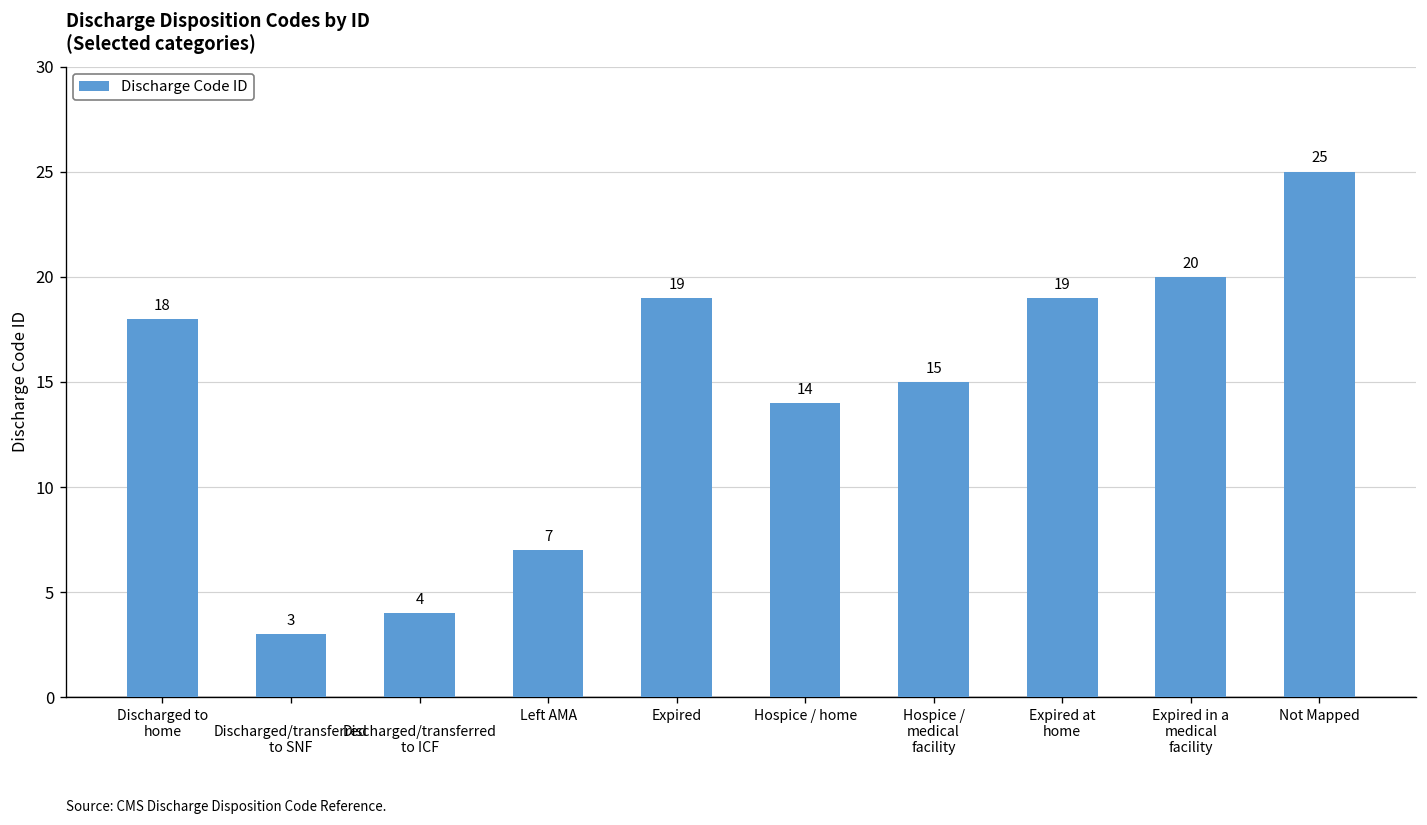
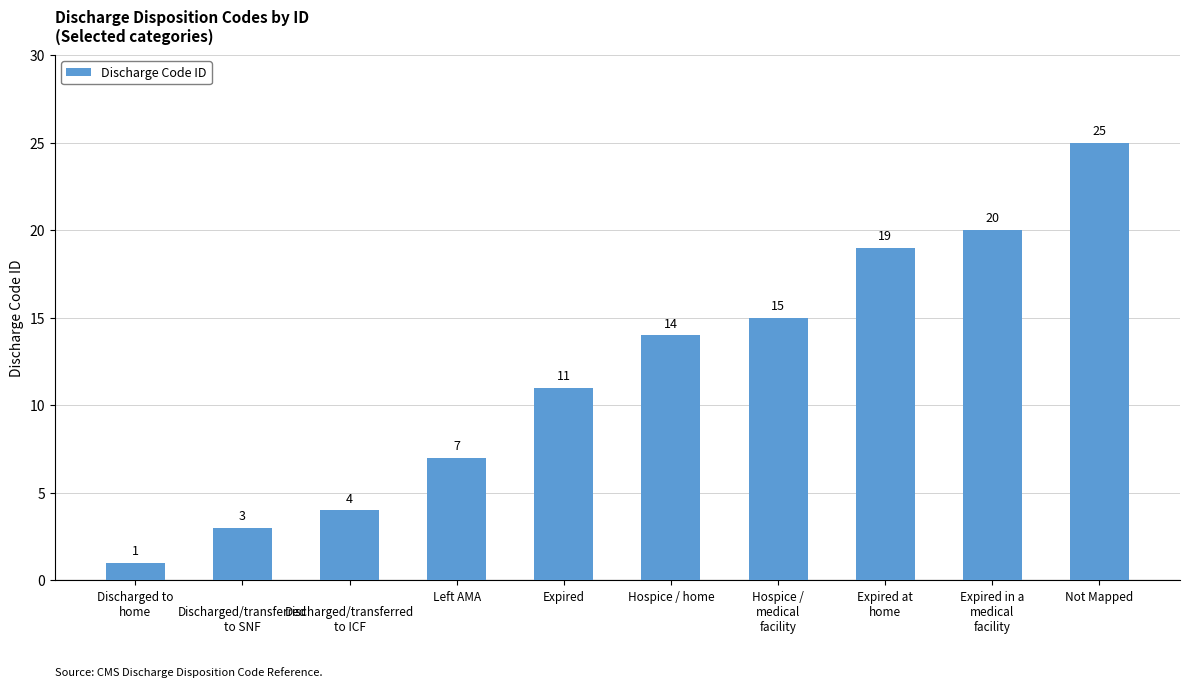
Discharged to home: 18 -> 1
Expired: 19 -> 11
